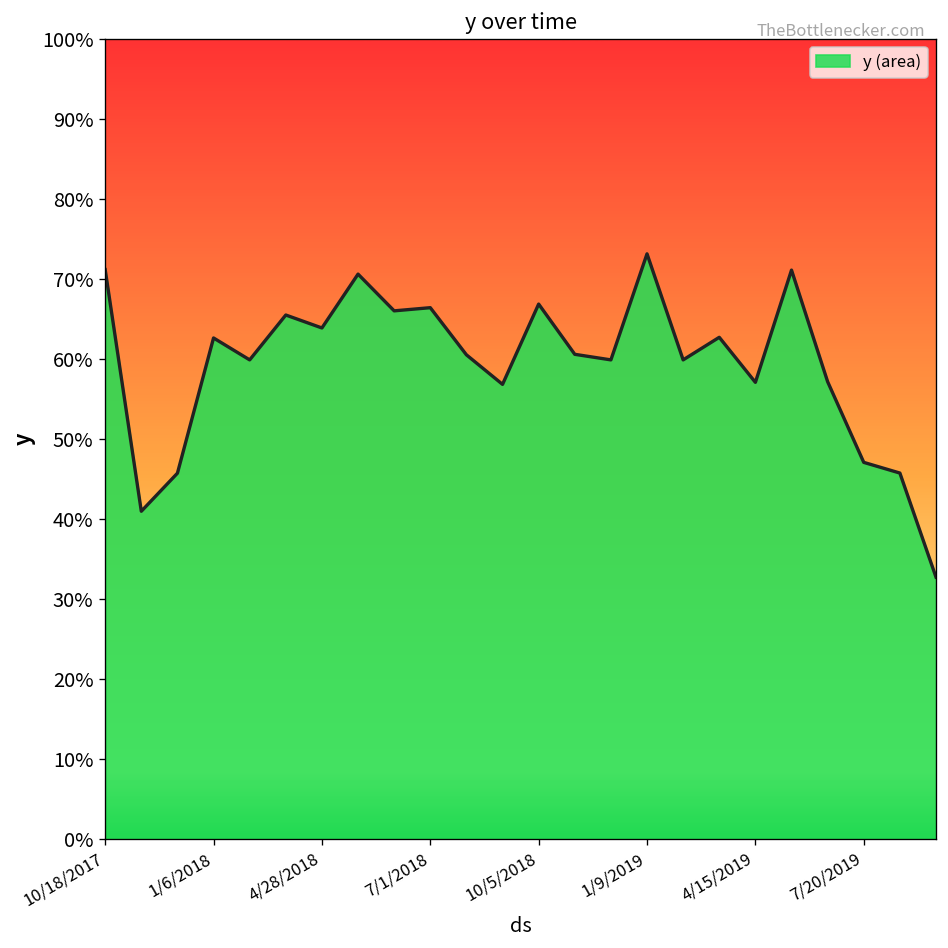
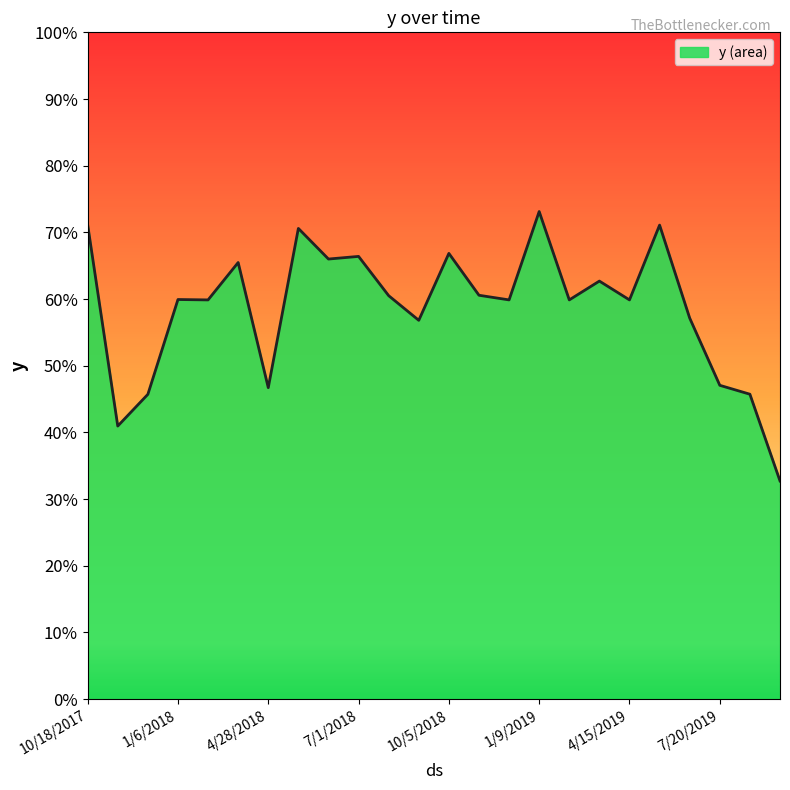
1/6/2018: 63% -> 60%
4/28/2018: 64% -> 47%
4/15/2019: 57% -> 60%
